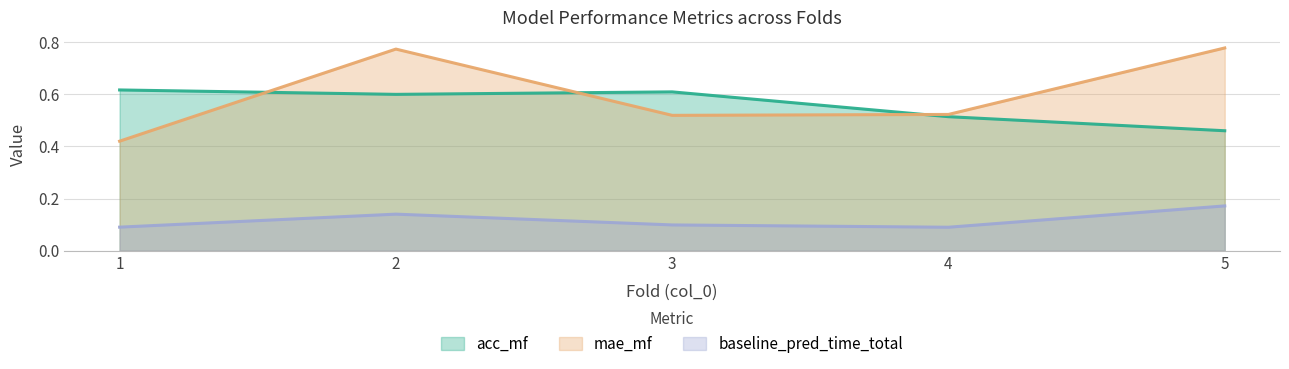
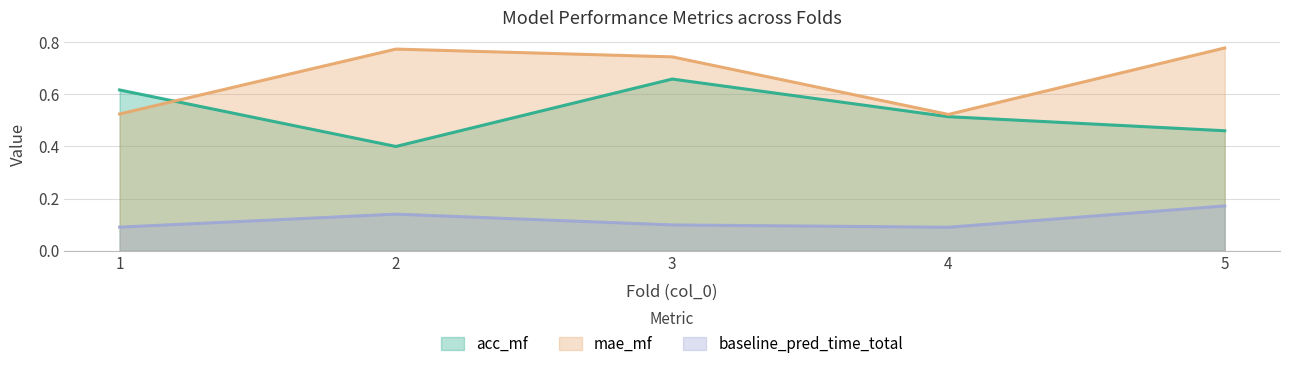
mae_mf, 1: 0.42 -> 0.52
acc_mf, 2: 0.6 -> 0.4
acc_mf, 3: 0.61 -> 0.66
mae_mf, 3: 0.52 -> 0.74
